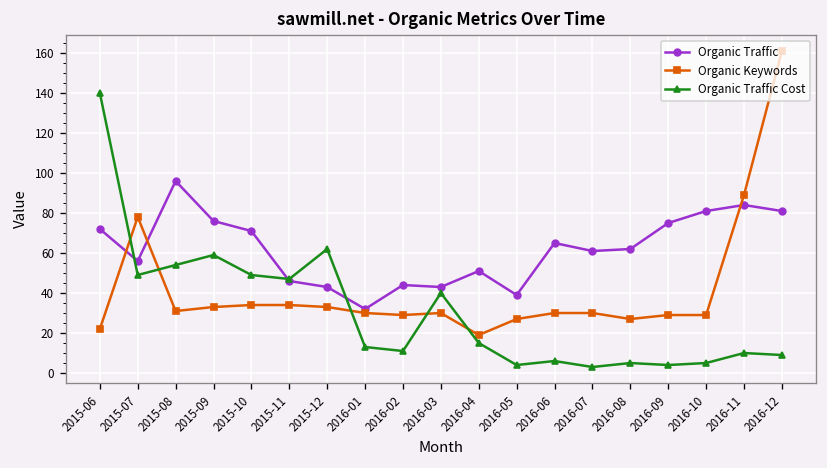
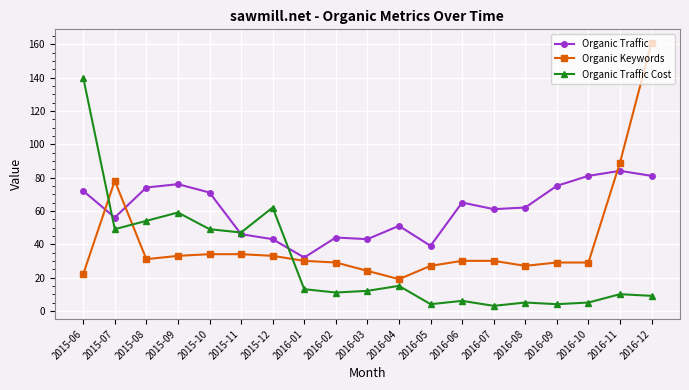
Organic Traffic, 2015-08: 96 -> 74
Organic Keywords, 2016-03: 30 -> 24
Organic Traffic Cost, 2016-03: 40 -> 12
